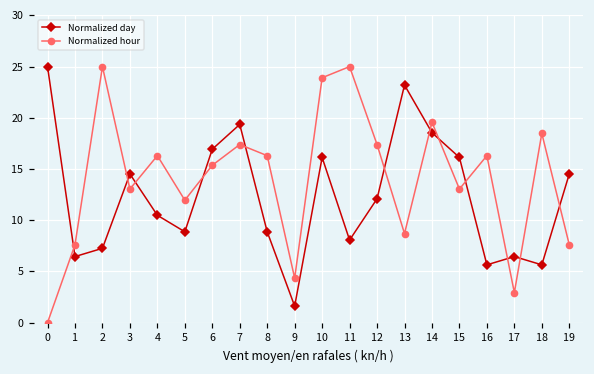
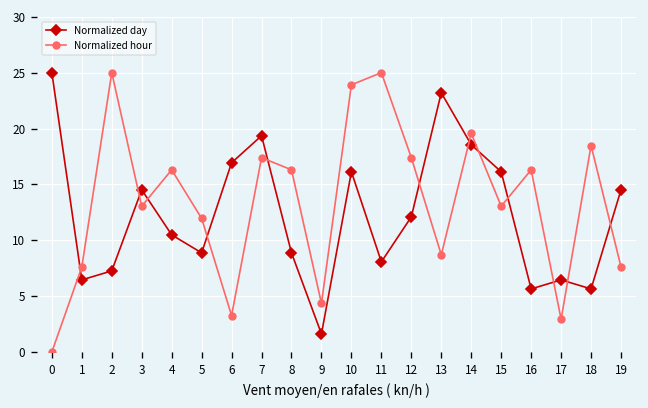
Normalized hour, 6: 15 -> 3
